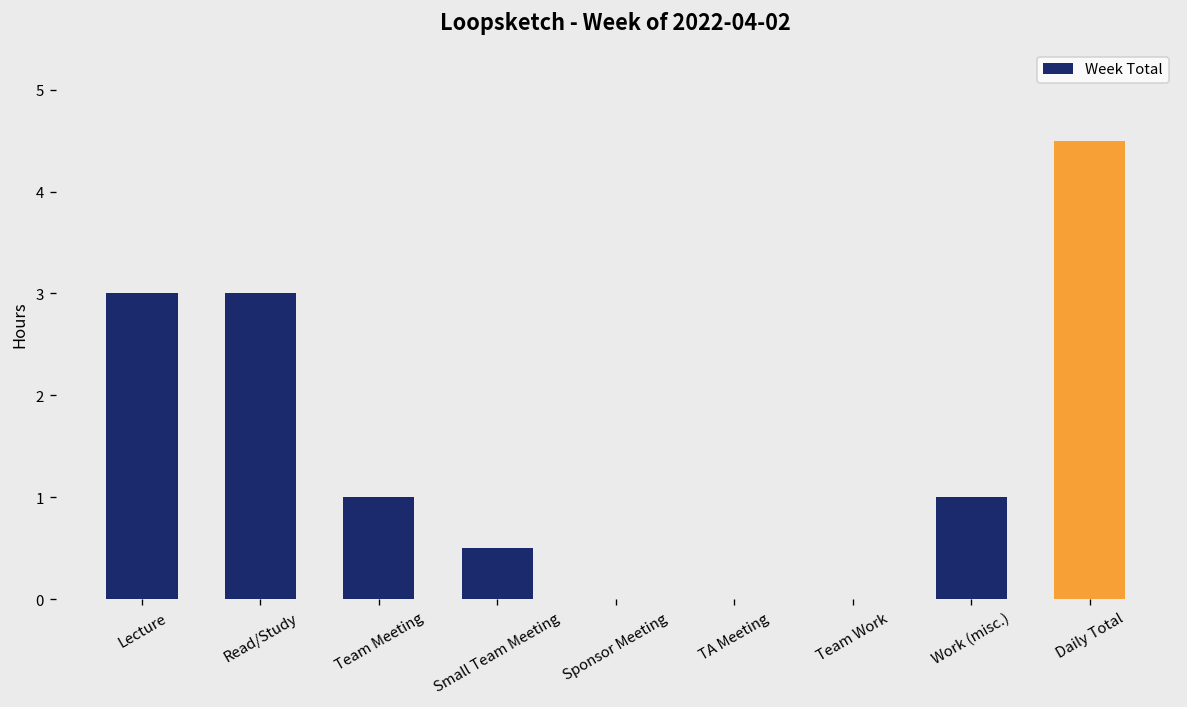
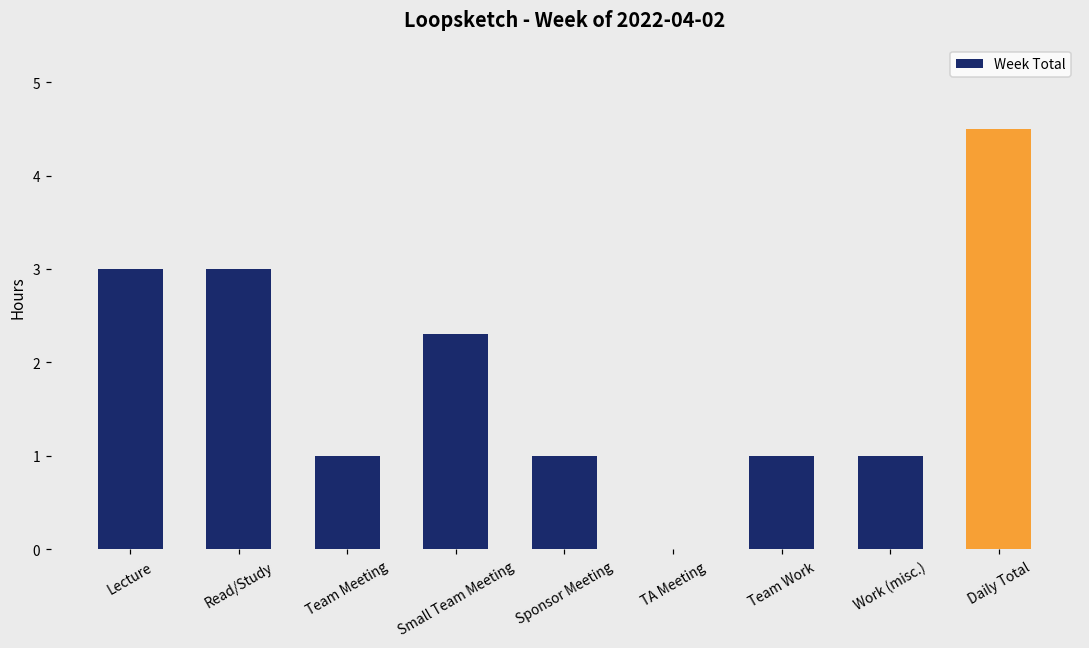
Small Team Meeting: 0.5 -> 2.3
Sponsor Meeting: 0 -> 1
Team Work: 0 -> 1
